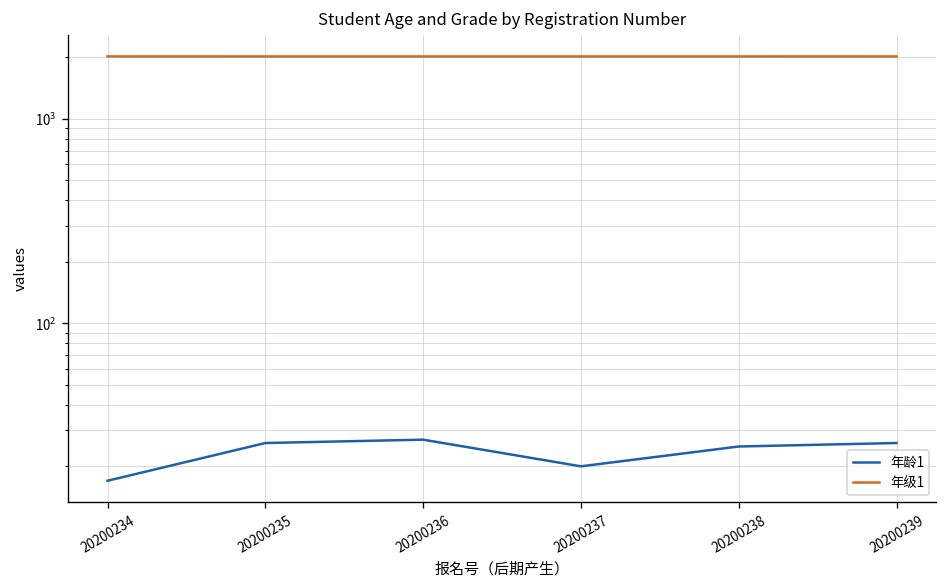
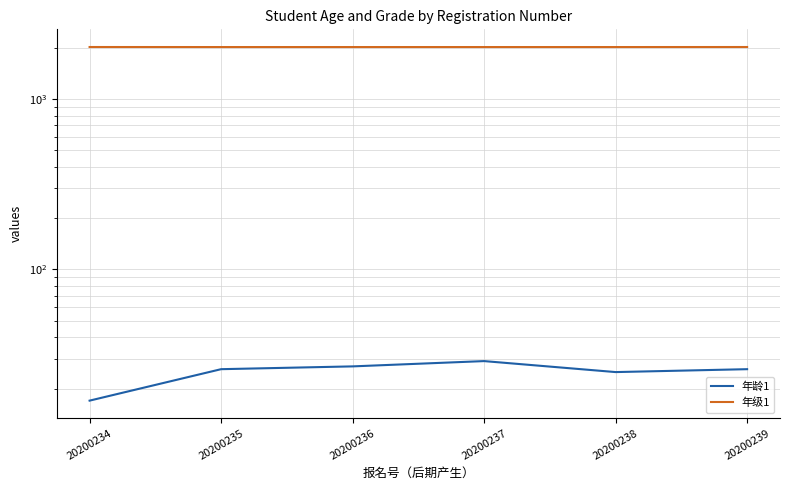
年龄1, 20200237: 20 -> 29
